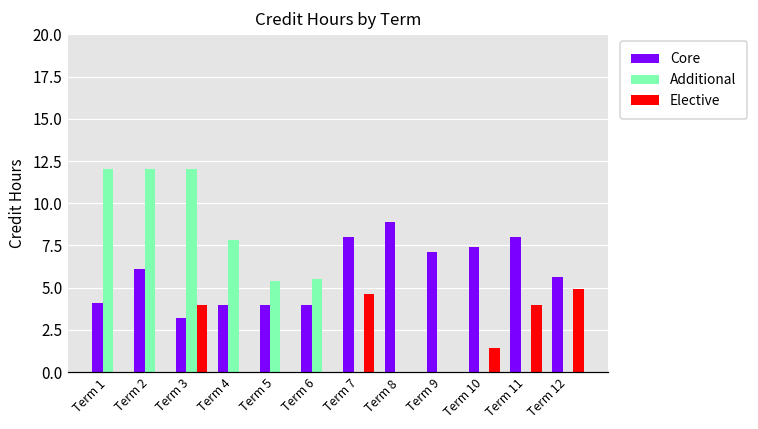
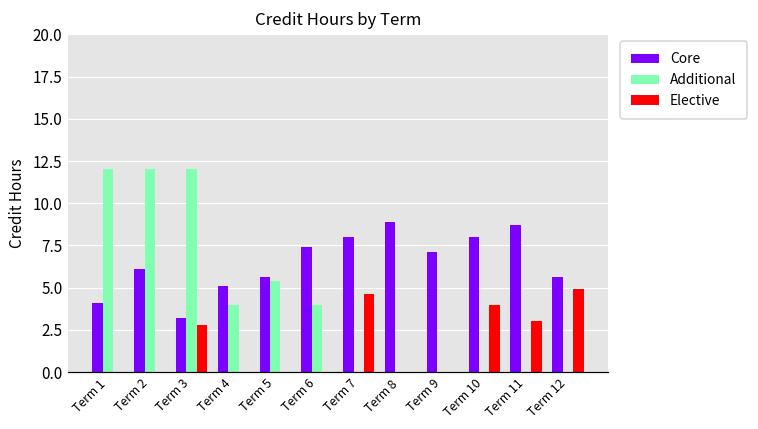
Elective, Term 3: 4.0 -> 2.8
Core, Term 4: 4.0 -> 5.1
Additional, Term 4: 7.8 -> 4.0
Core, Term 5: 4.0 -> 5.6
Core, Term 6: 4.0 -> 7.4
Additional, Term 6: 5.5 -> 4.0
Core, Term 10: 7.4 -> 8.0
Elective, Term 10: 1.4 -> 4.0
Core, Term 11: 8.0 -> 8.7
Elective, Term 11: 4 -> 3
